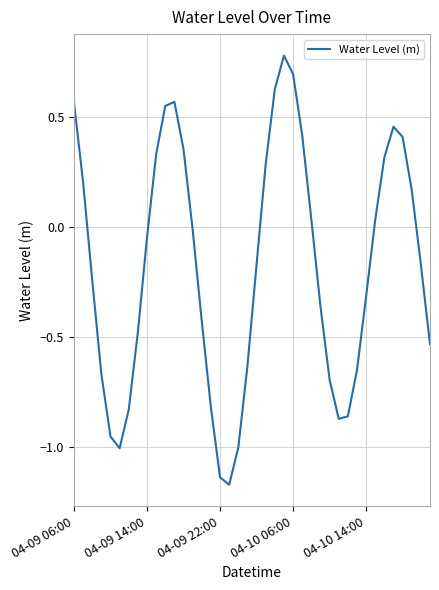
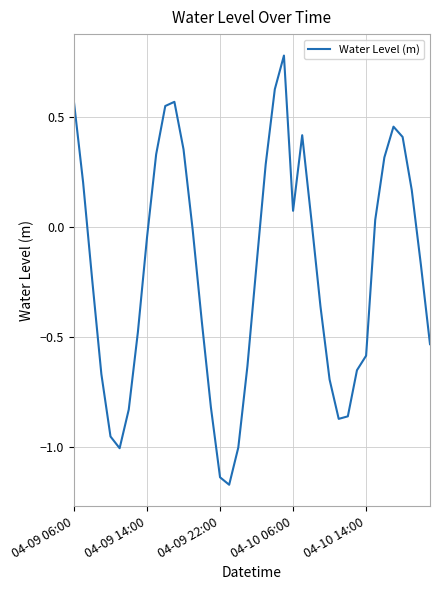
04-10 06:00: 0.70 -> 0.07
04-10 14:00: -0.32 -> -0.58
